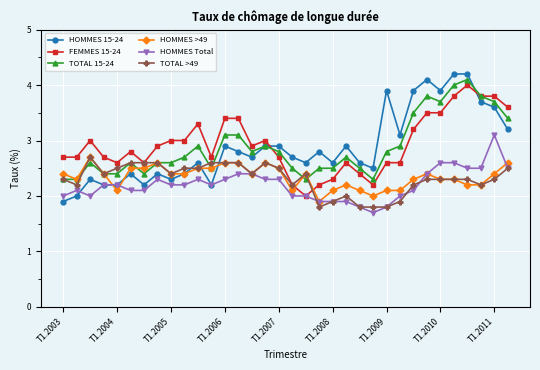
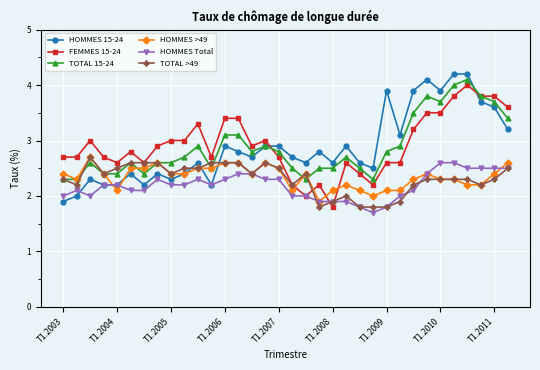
FEMMES 15-24, T1.2008: 2.3 -> 1.8
HOMMES Total, T1.2011: 3.1 -> 2.5
